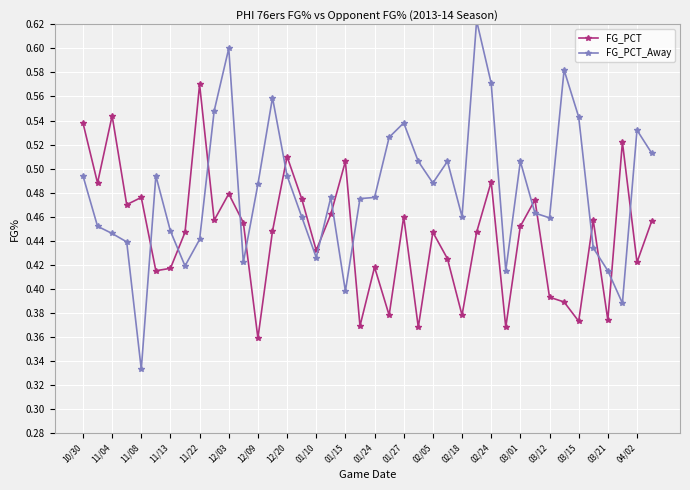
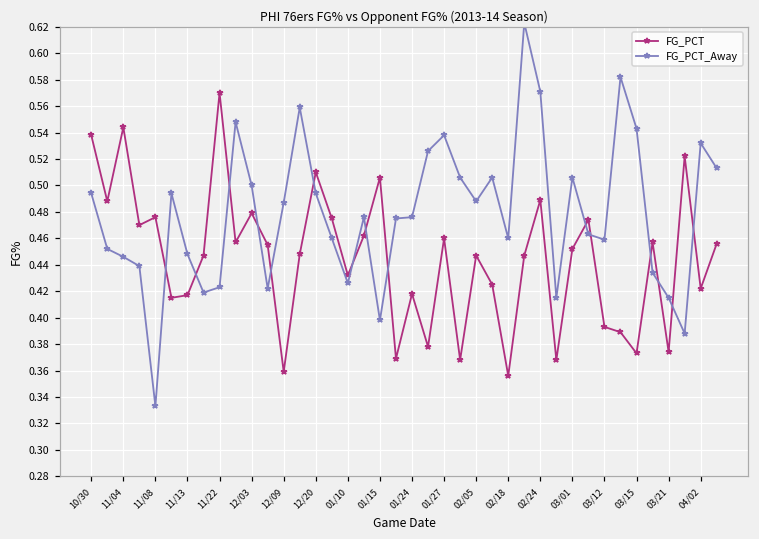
FG_PCT_Away, 11/22: 0.441 -> 0.423
FG_PCT_Away, 12/03: 0.6 -> 0.5
FG_PCT, 02/18: 0.378 -> 0.356
